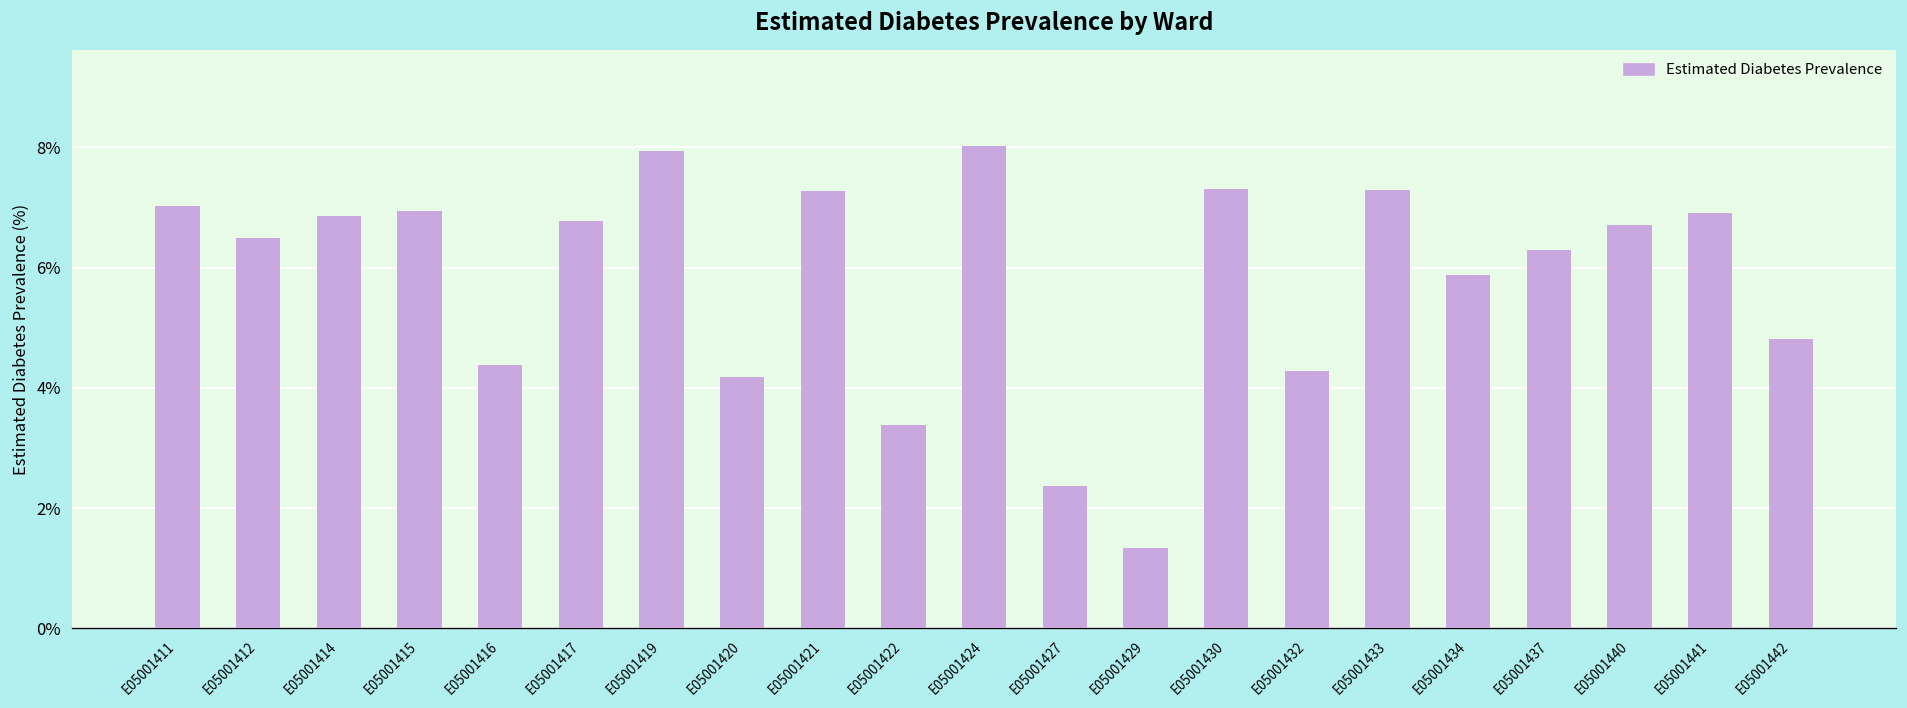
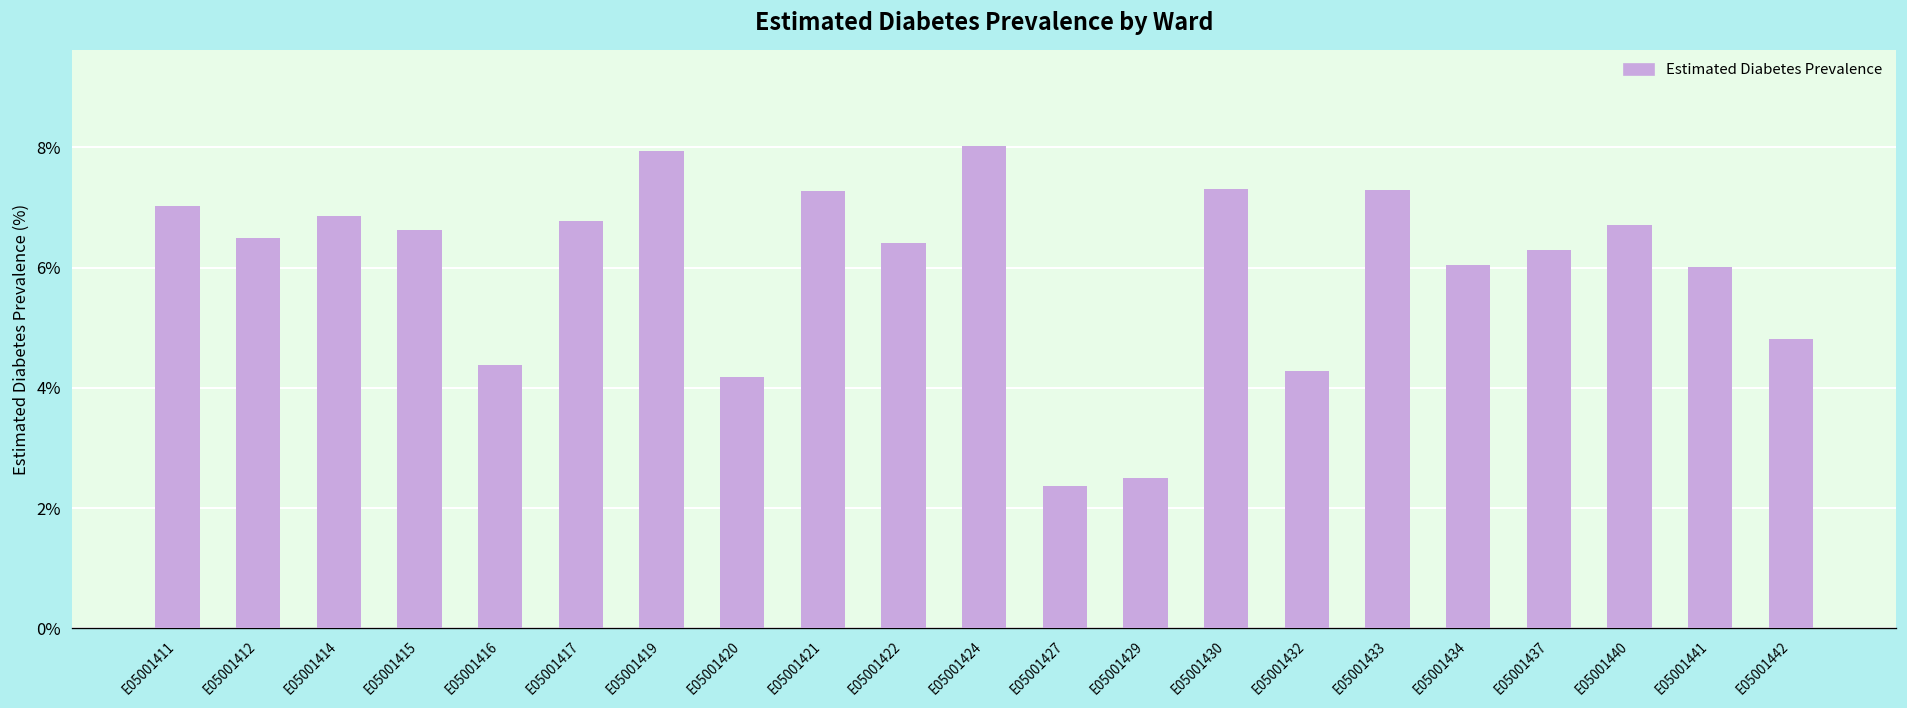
E05001415: 6.9% -> 6.6%
E05001422: 3.4% -> 6.4%
E05001429: 1.3% -> 2.5%
E05001434: 5.9% -> 6.1%
E05001441: 6.9% -> 6.0%
